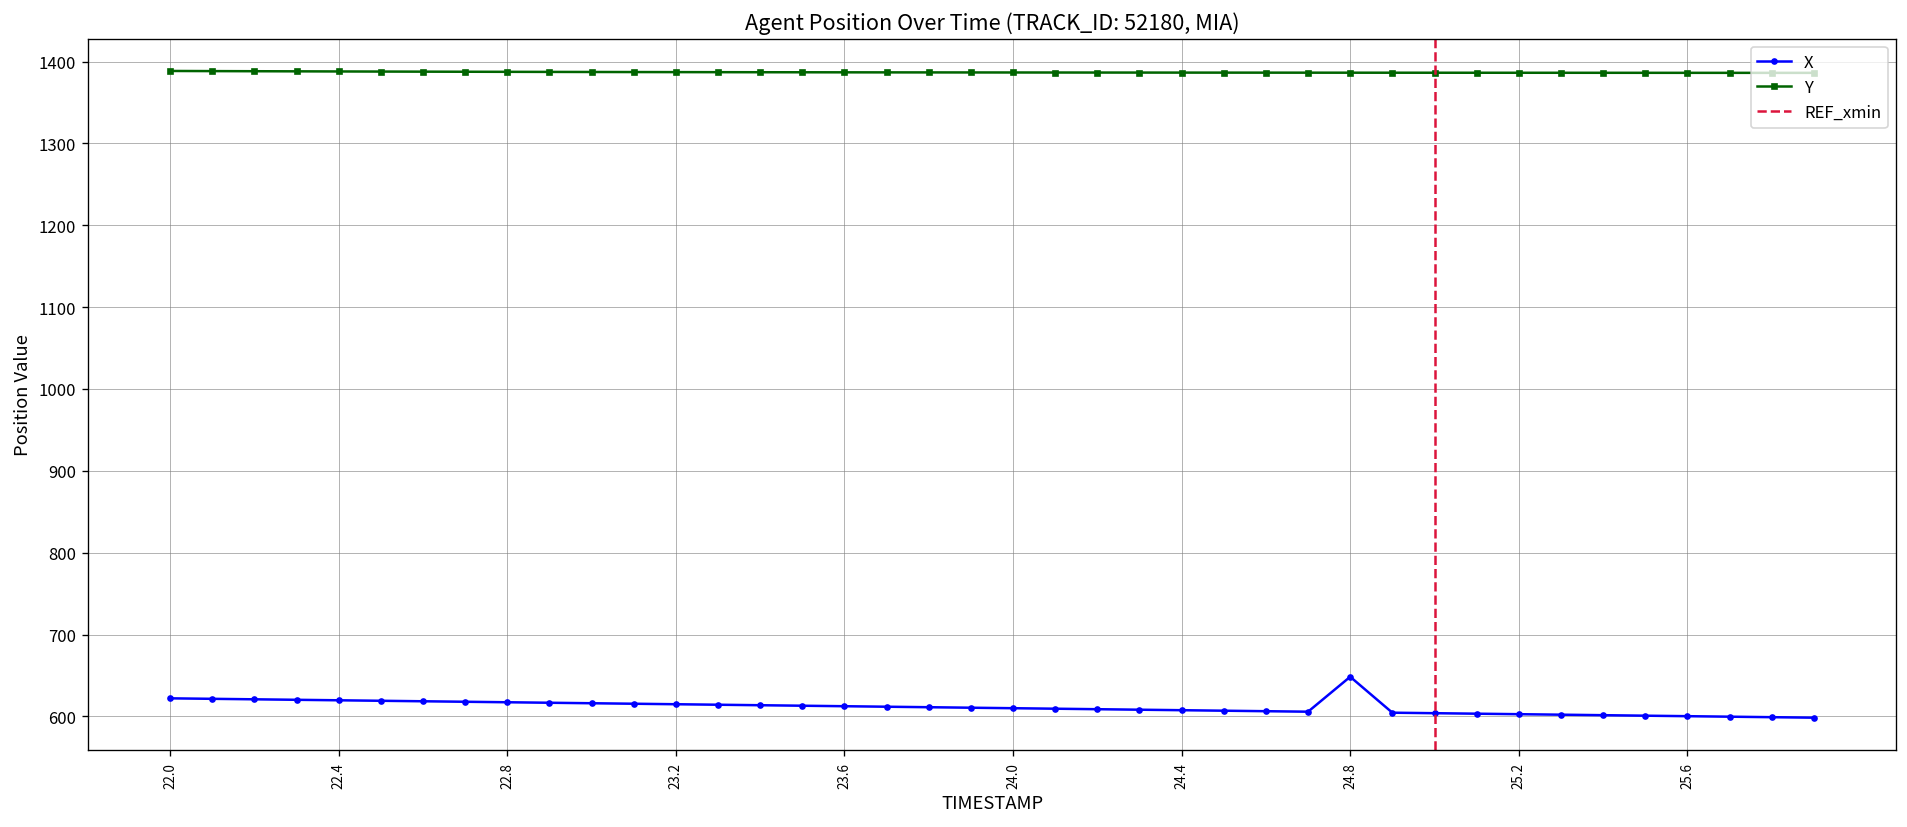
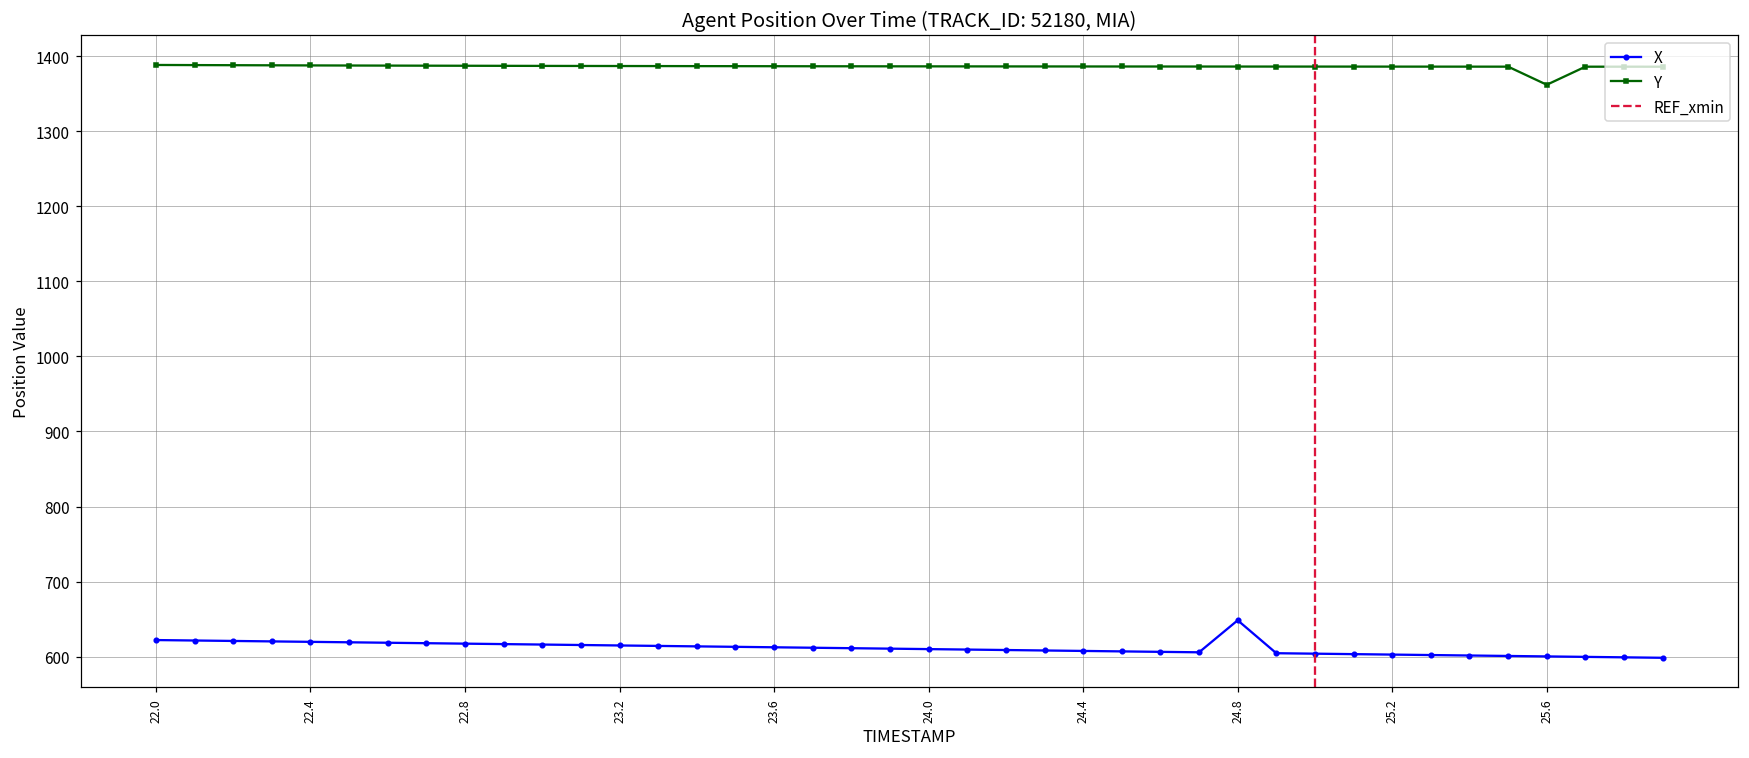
Y, 25.6: 1390 -> 1360
